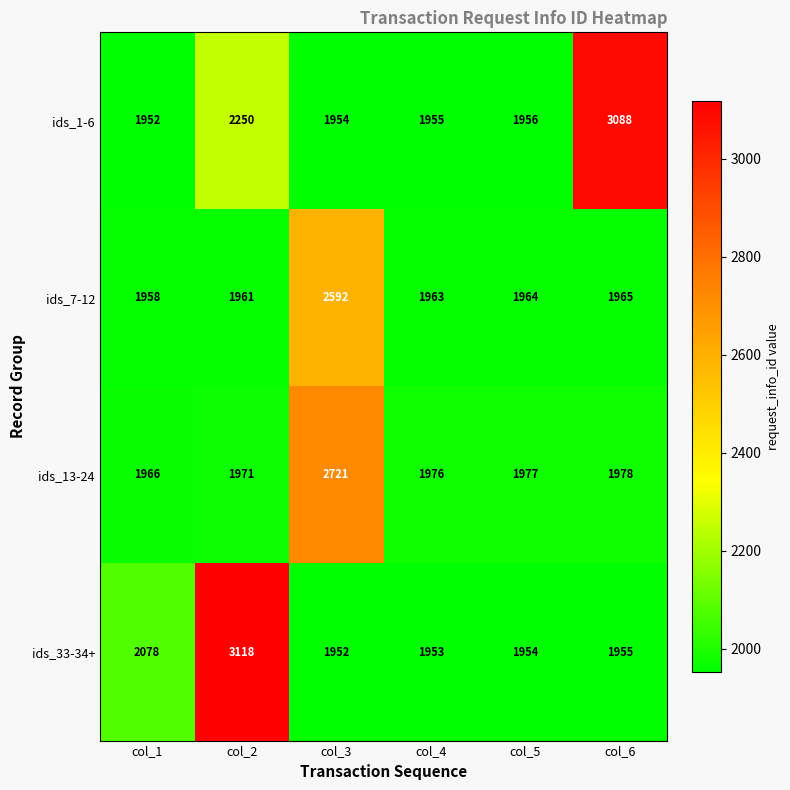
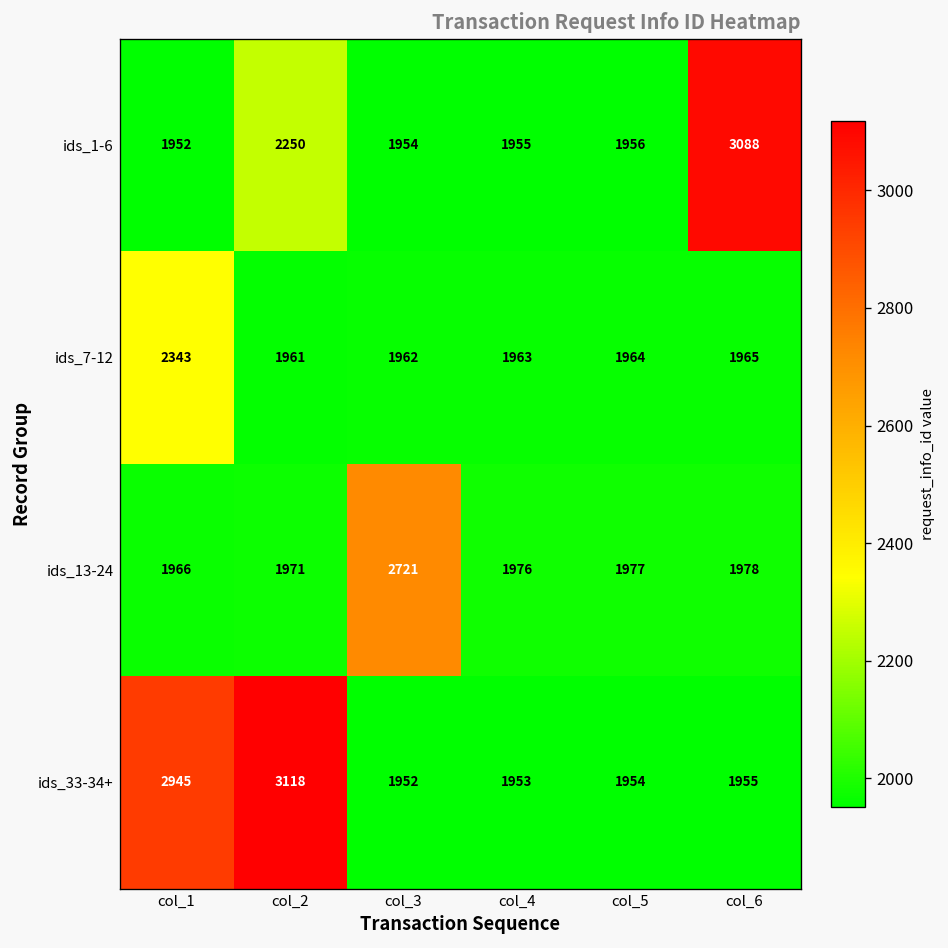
ids_7-12, col_1: 1958 -> 2343
ids_7-12, col_3: 2592 -> 1962
ids_33-34+, col_1: 2078 -> 2945
